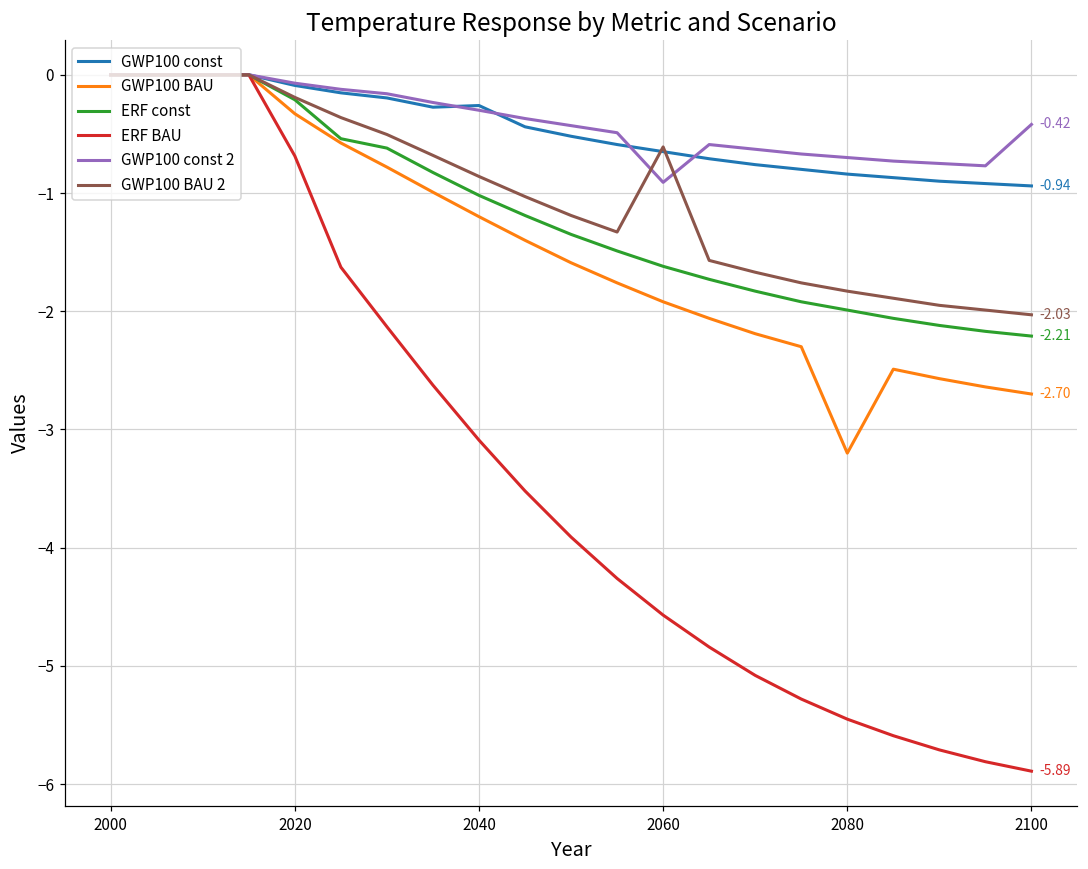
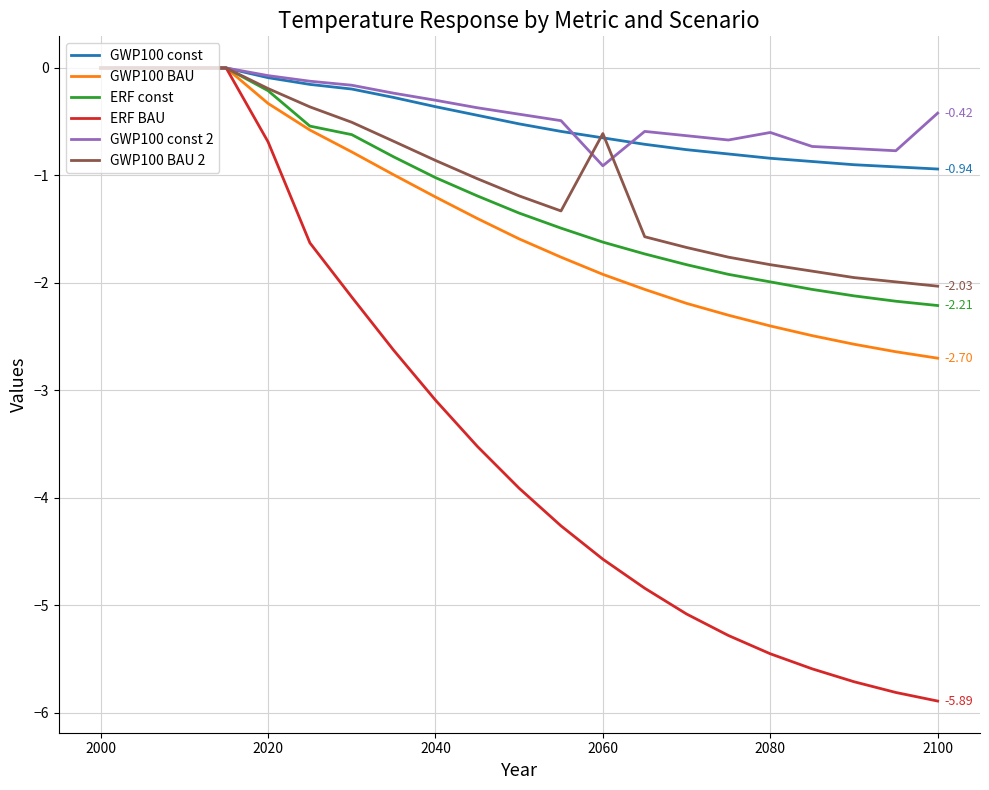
GWP100 const, 2040: -0.26 -> -0.36
GWP100 BAU, 2080: -3.2 -> -2.4
GWP100 const 2, 2080: -0.7 -> -0.6
